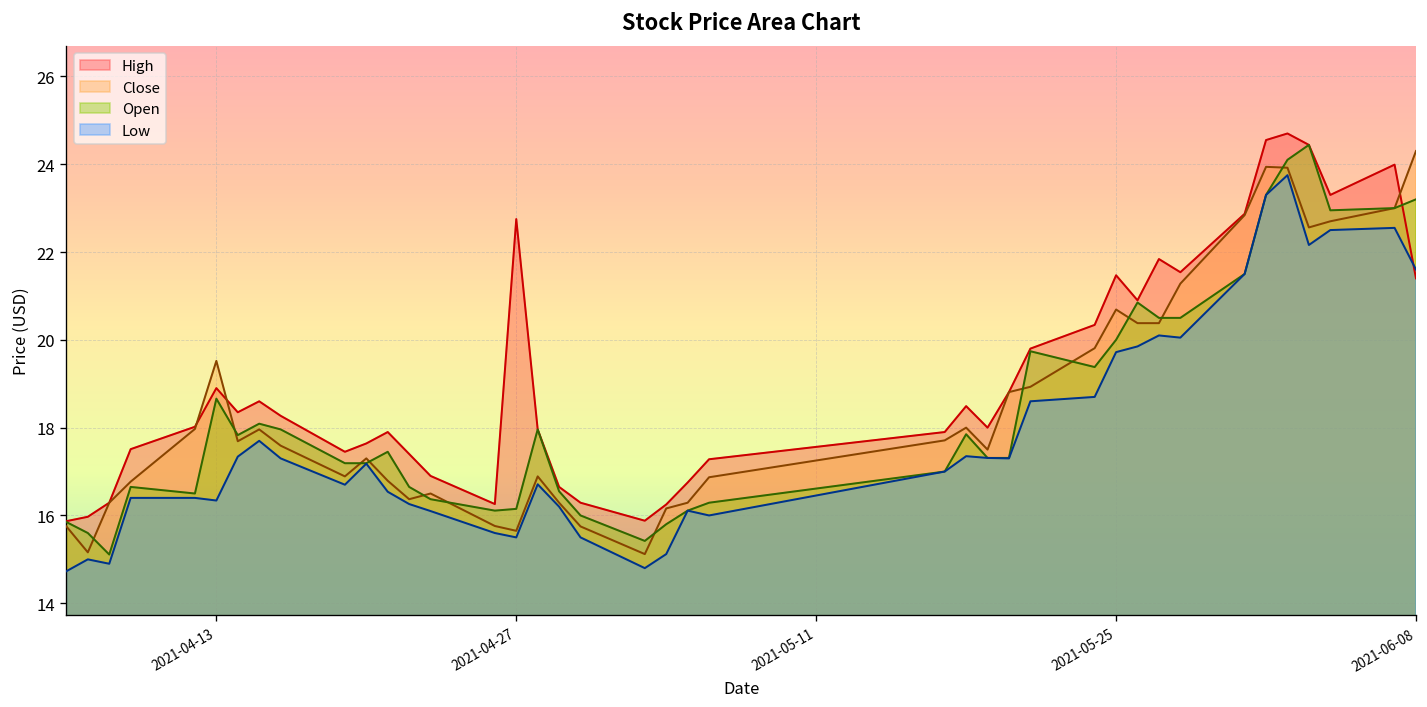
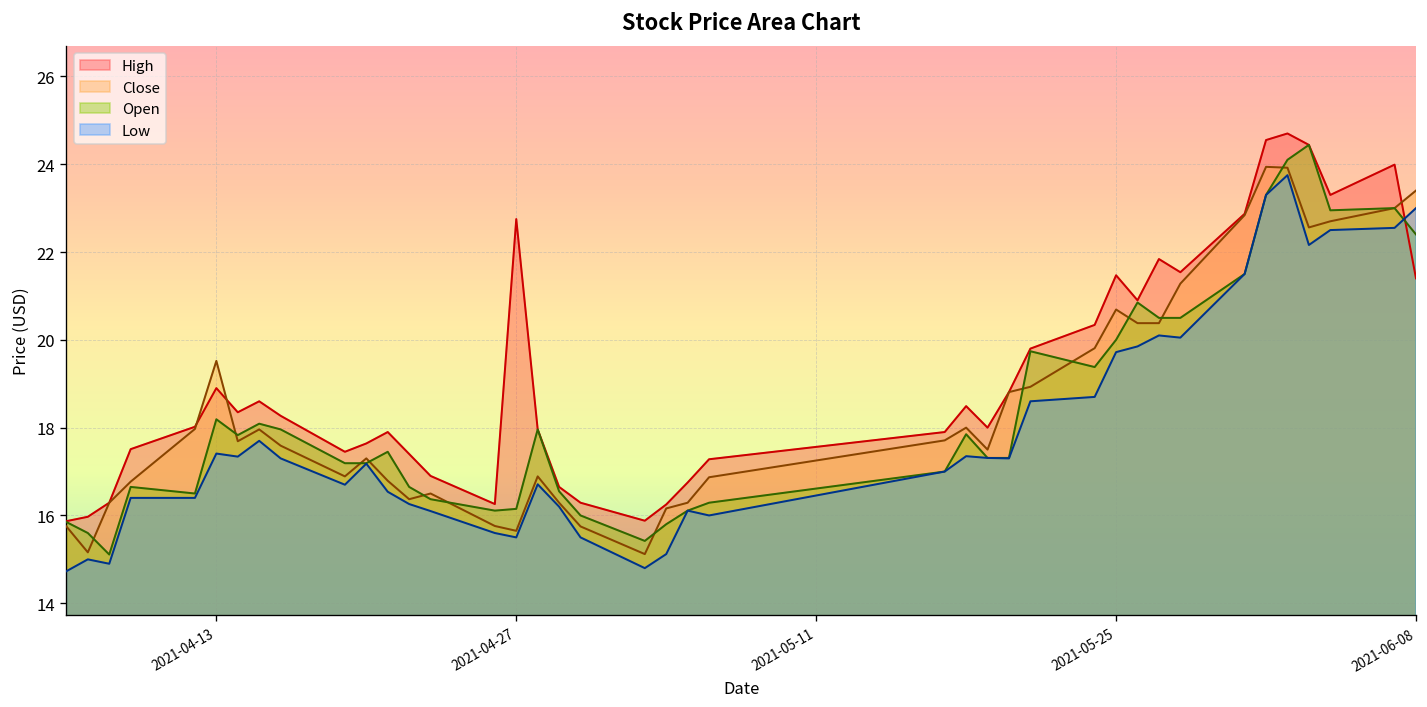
Open, 2021-04-13: 18.7 -> 18.2
Low, 2021-04-13: 16.3 -> 17.4
Close, 2021-06-08: 24.3 -> 23.4
Open, 2021-06-08: 23.2 -> 22.4
Low, 2021-06-08: 21.6 -> 23.0
